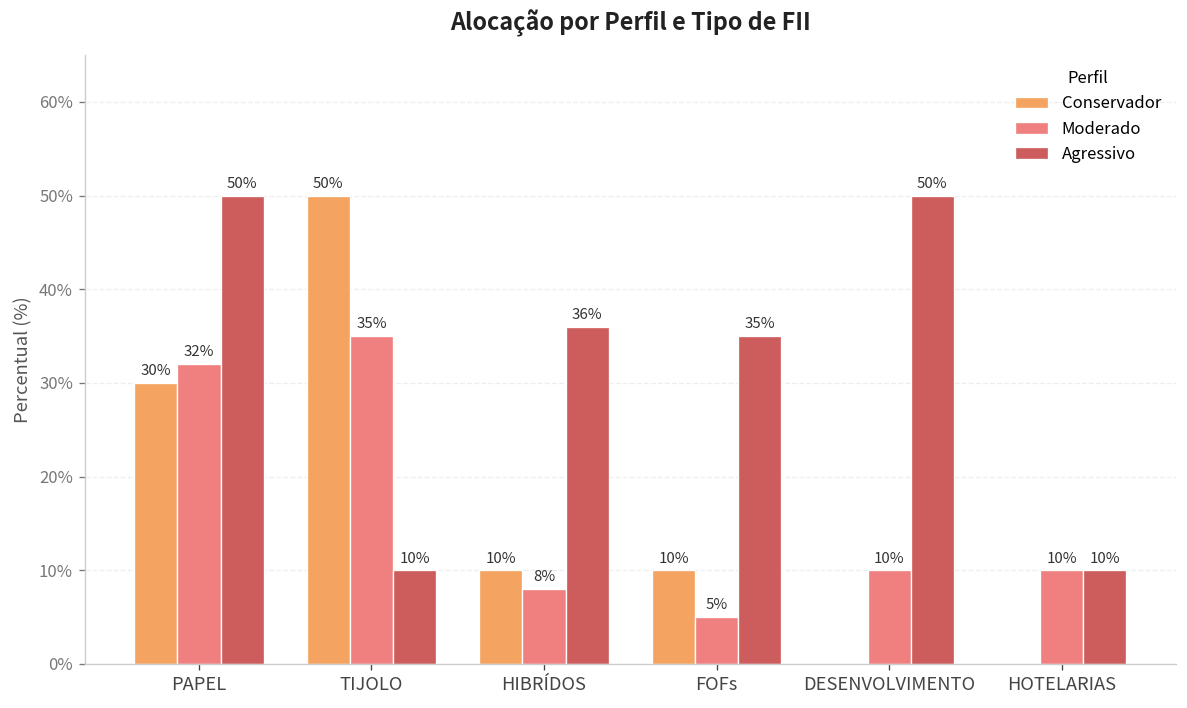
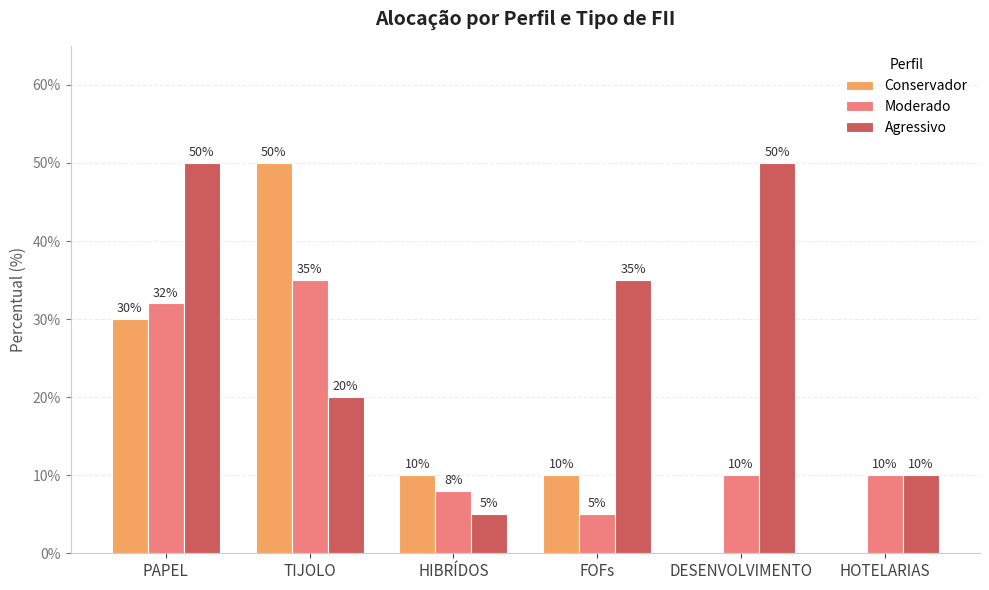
Agressivo, TIJOLO: 10% -> 20%
Agressivo, HIBRÍDOS: 36% -> 5%
